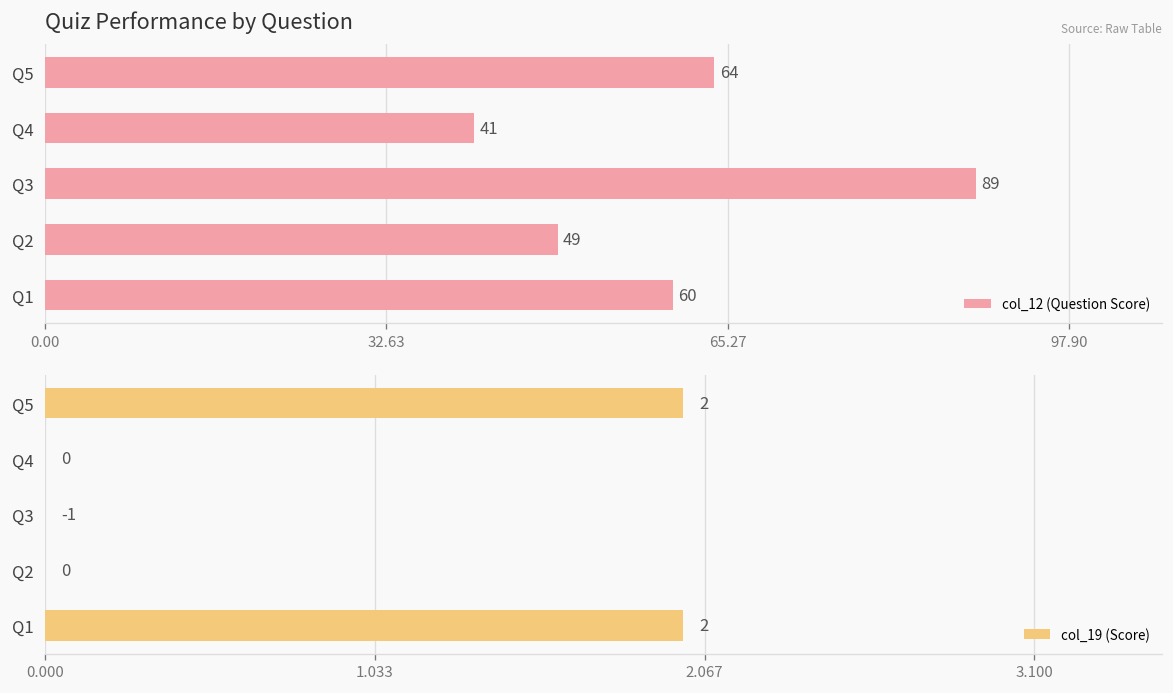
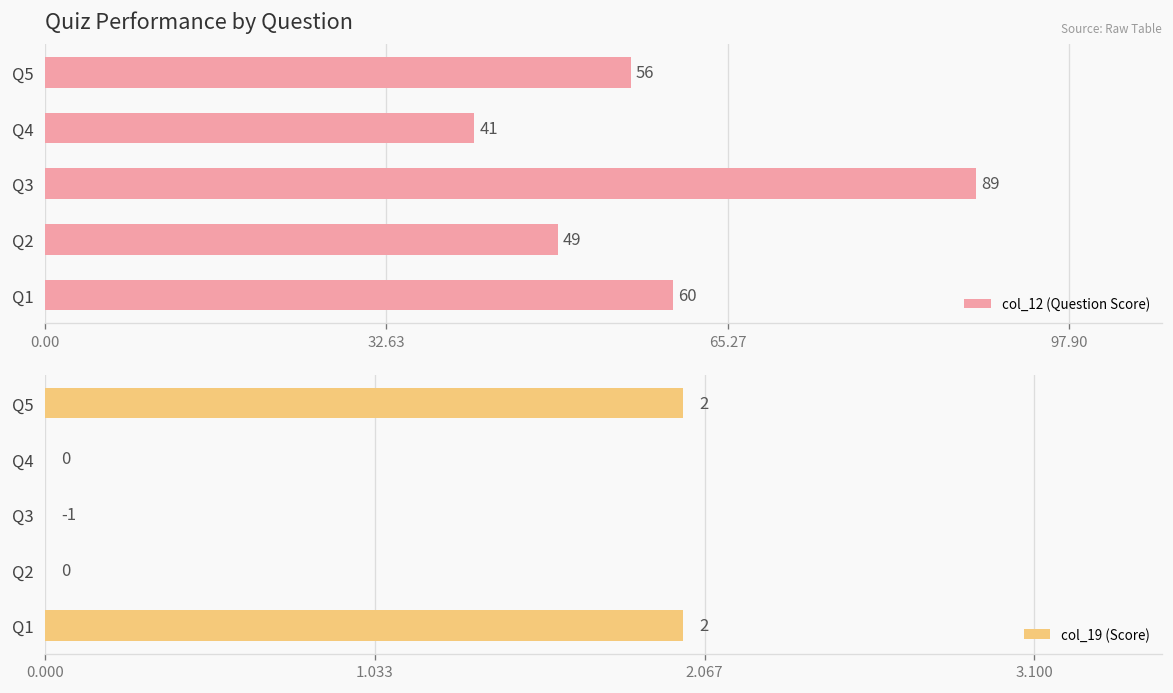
Quiz Performance by Question, Q5: 64 -> 56
